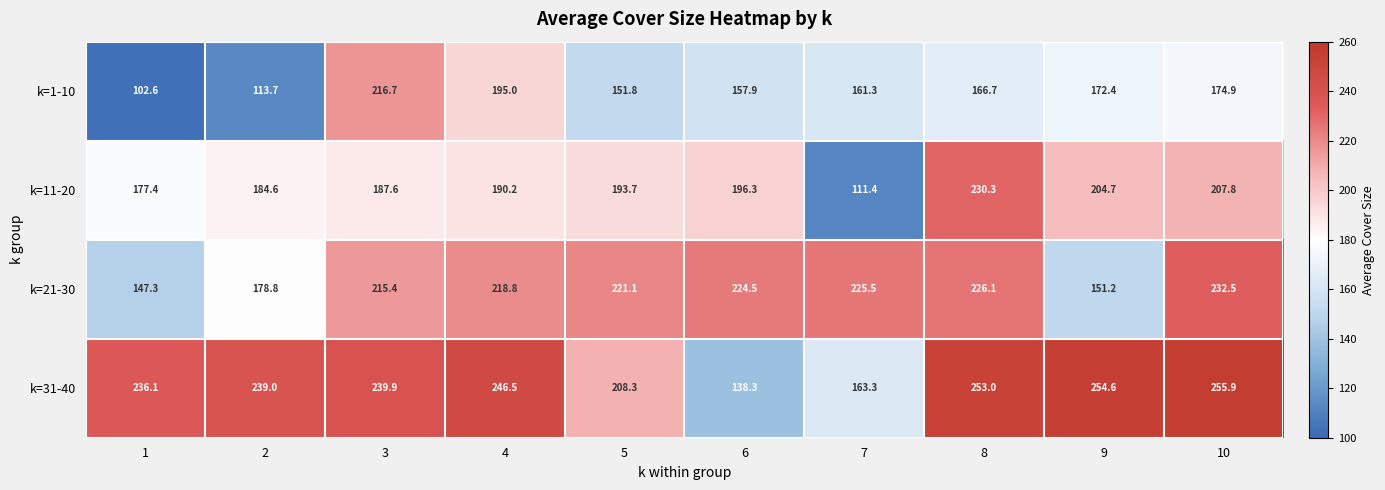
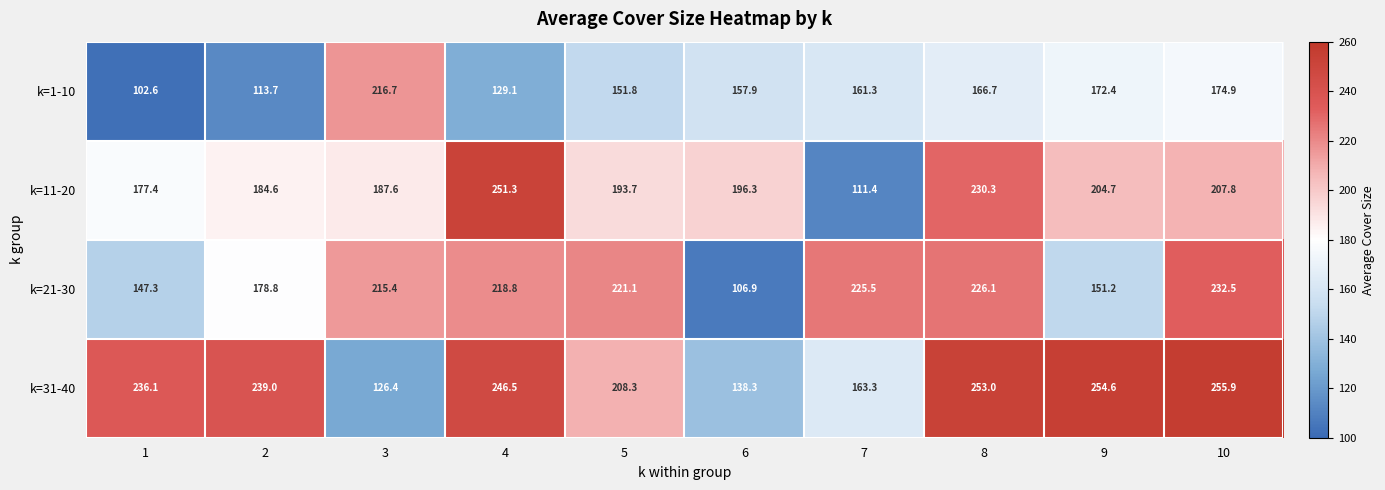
k=1-10, 4: 195.0 -> 129.1
k=11-20, 4: 190.2 -> 251.3
k=21-30, 6: 224.5 -> 106.9
k=31-40, 3: 239.9 -> 126.4
